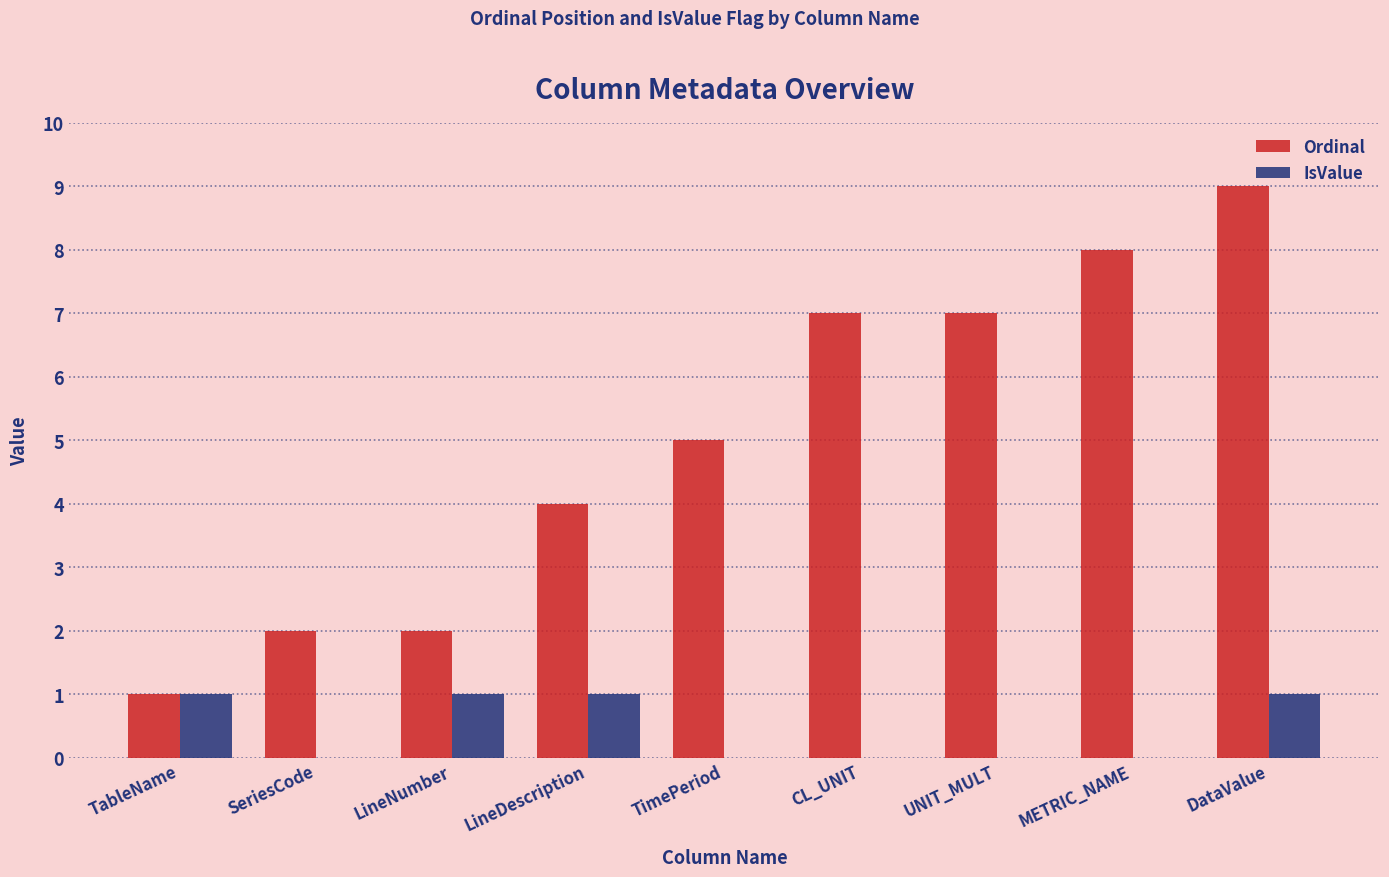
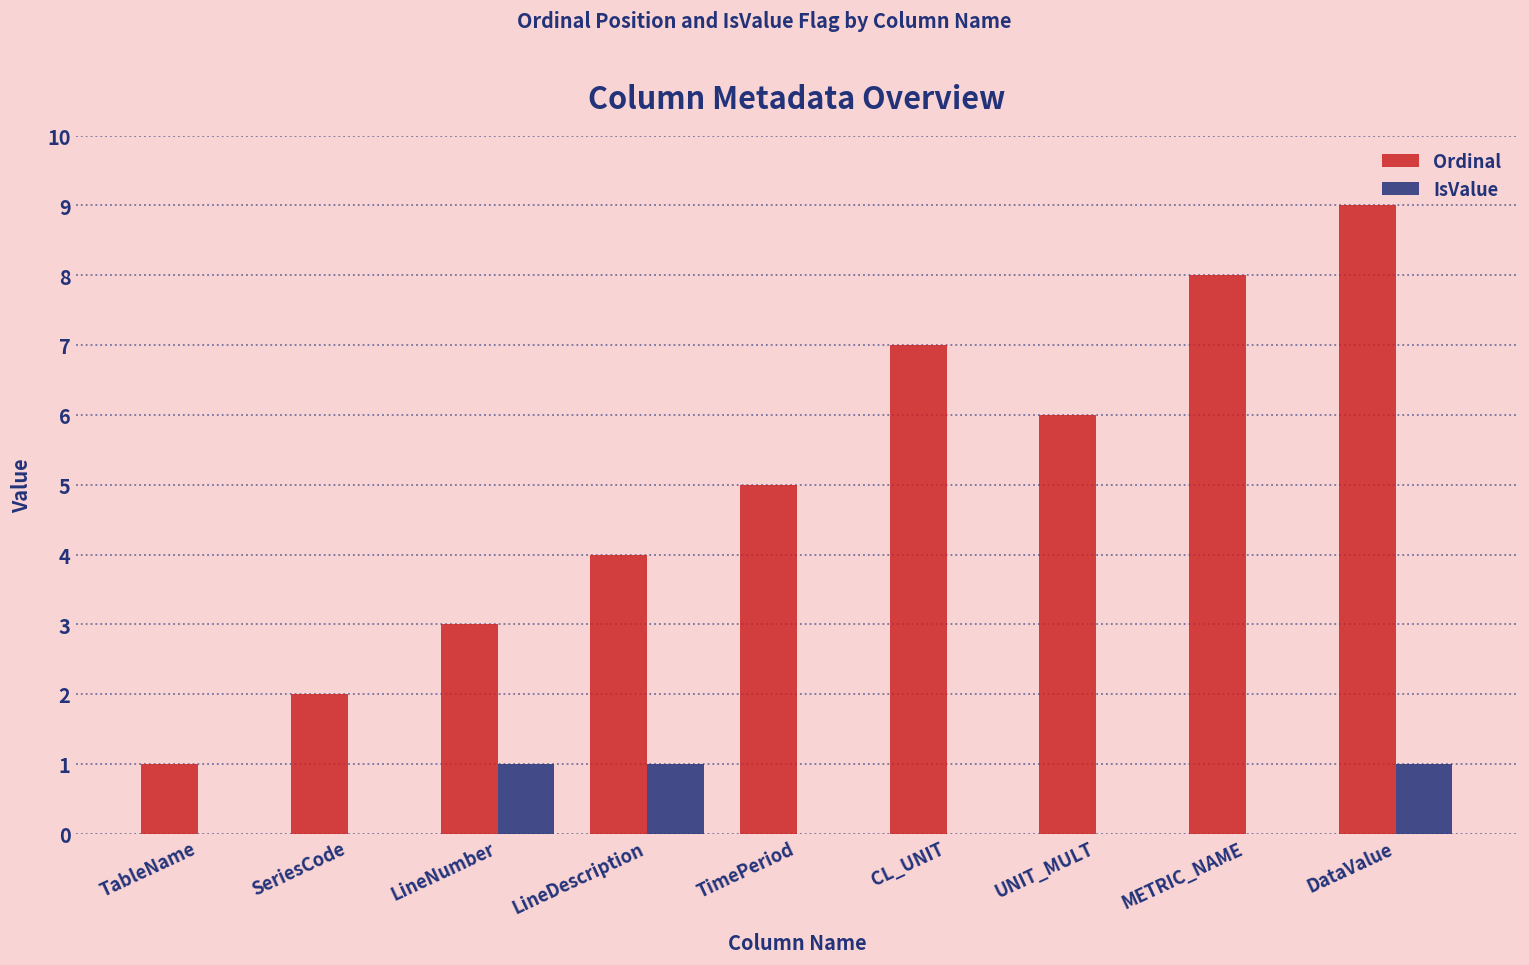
IsValue, TableName: 1 -> 0
Ordinal, LineNumber: 2 -> 3
Ordinal, UNIT_MULT: 7 -> 6
